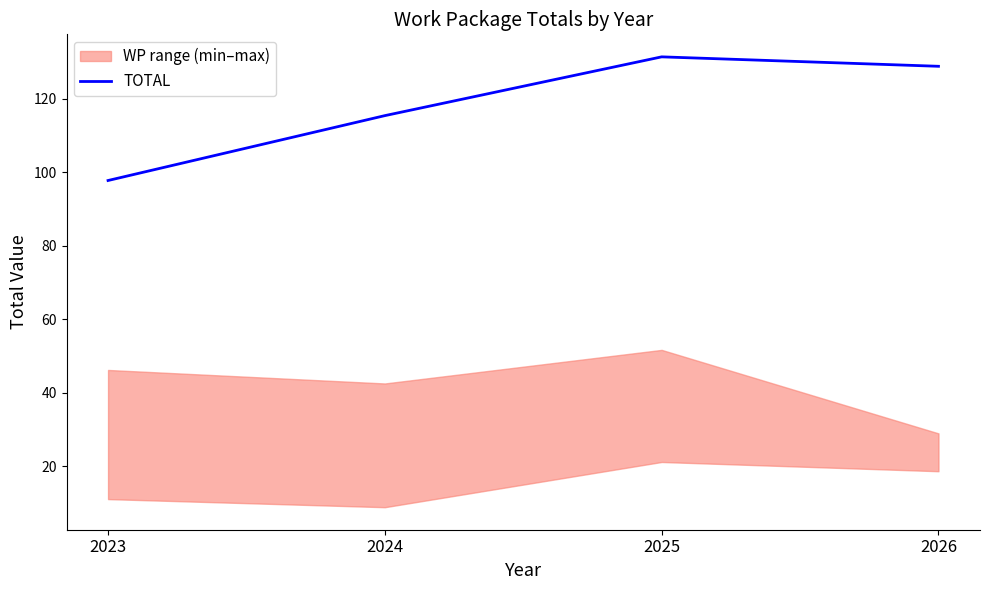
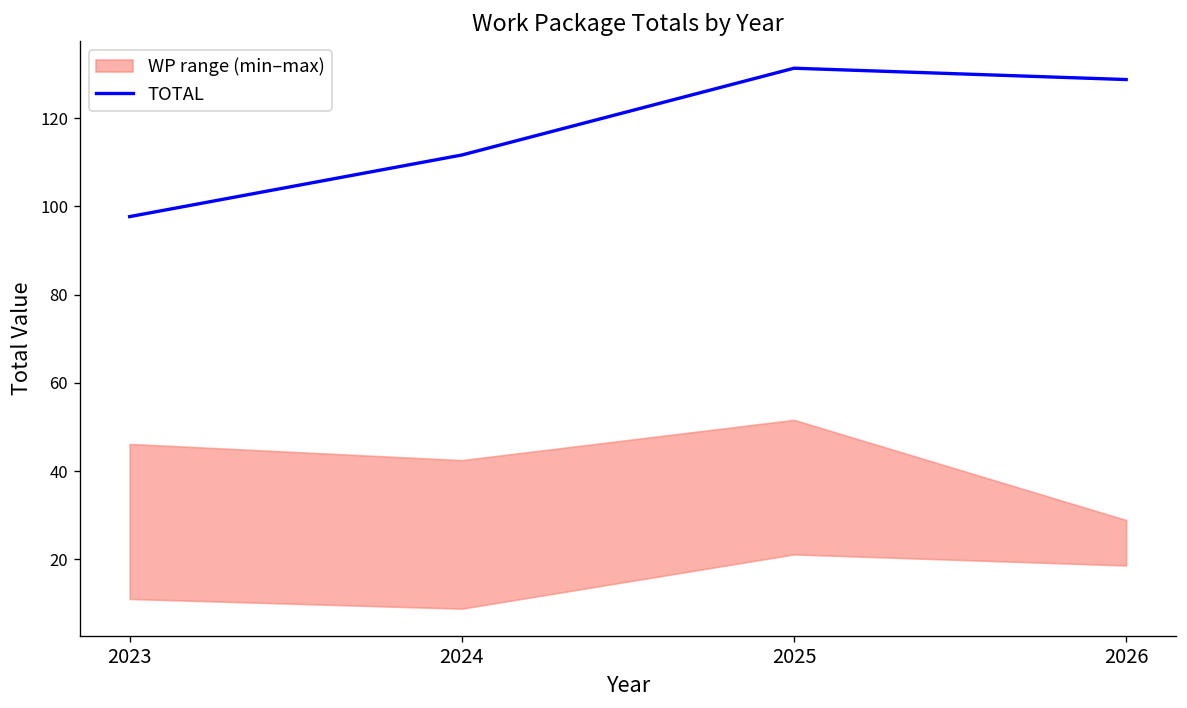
TOTAL, 2024: 115 -> 112
